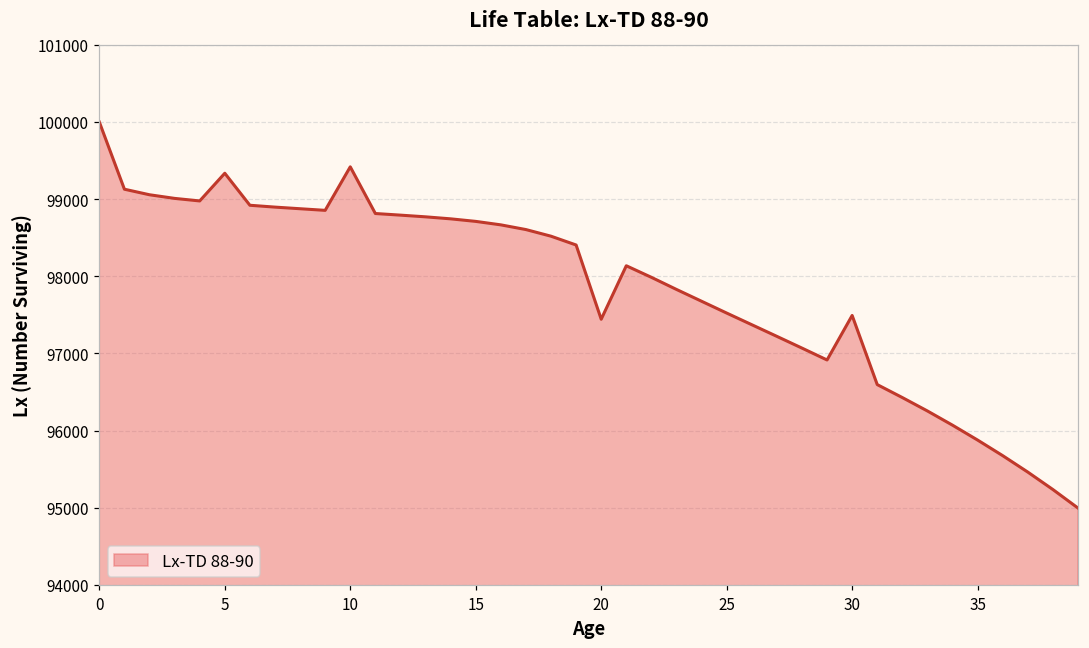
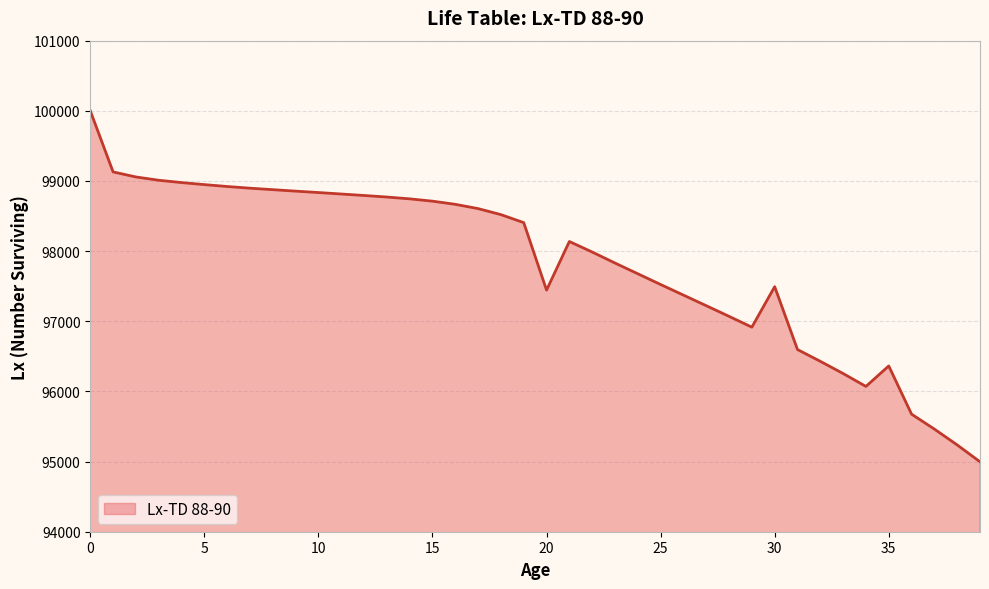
5: 99300 -> 98900
10: 99400 -> 98800
35: 95900 -> 96400
